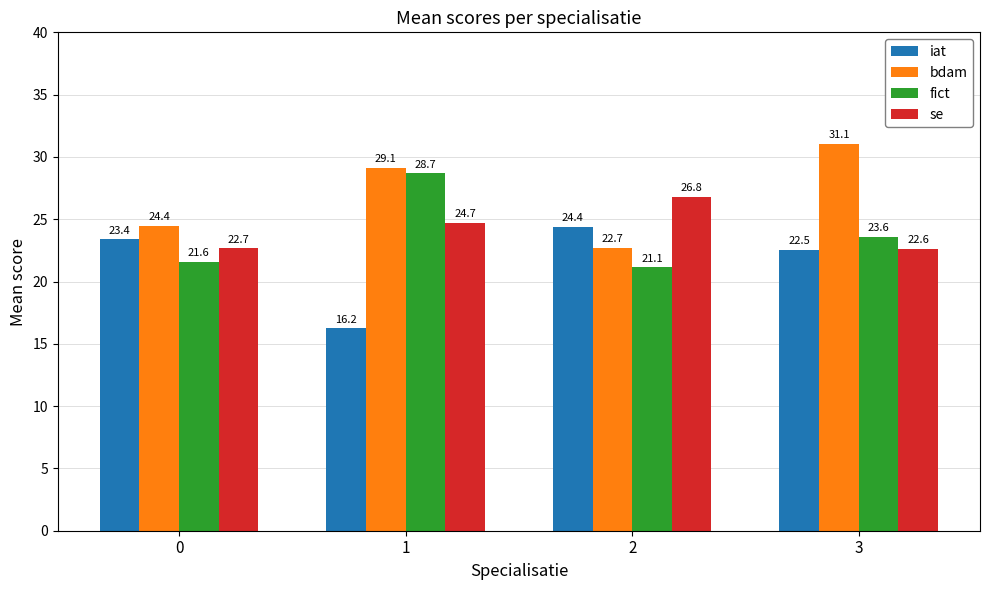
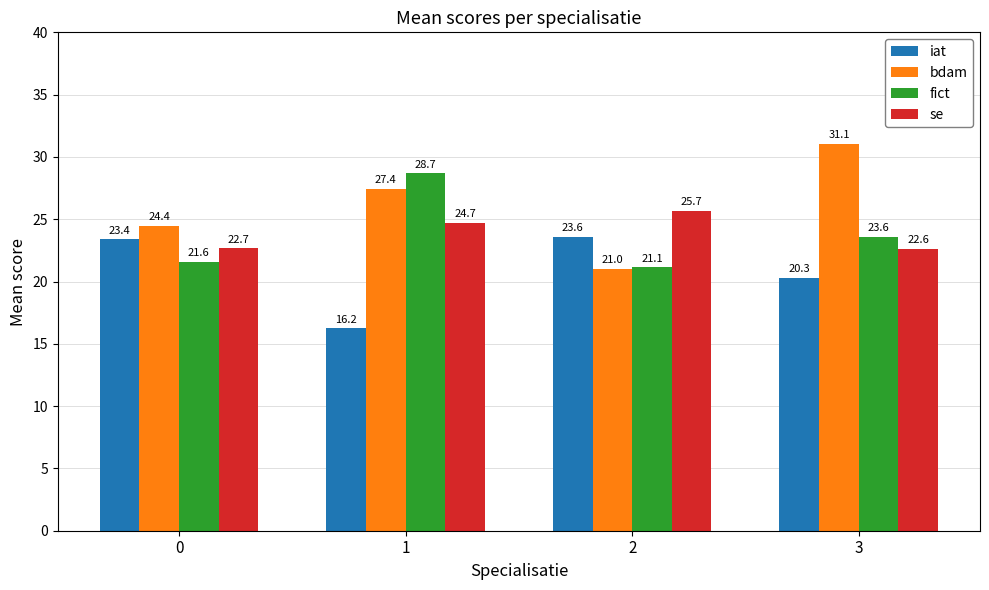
bdam, 1: 29.1 -> 27.4
iat, 2: 24.4 -> 23.6
bdam, 2: 22.7 -> 21.0
se, 2: 26.8 -> 25.7
iat, 3: 22.5 -> 20.3
